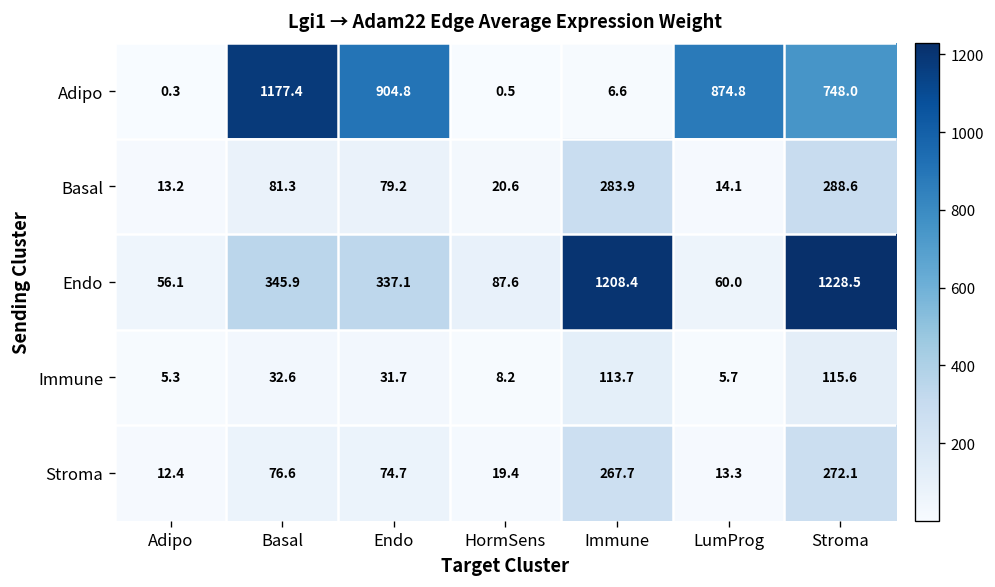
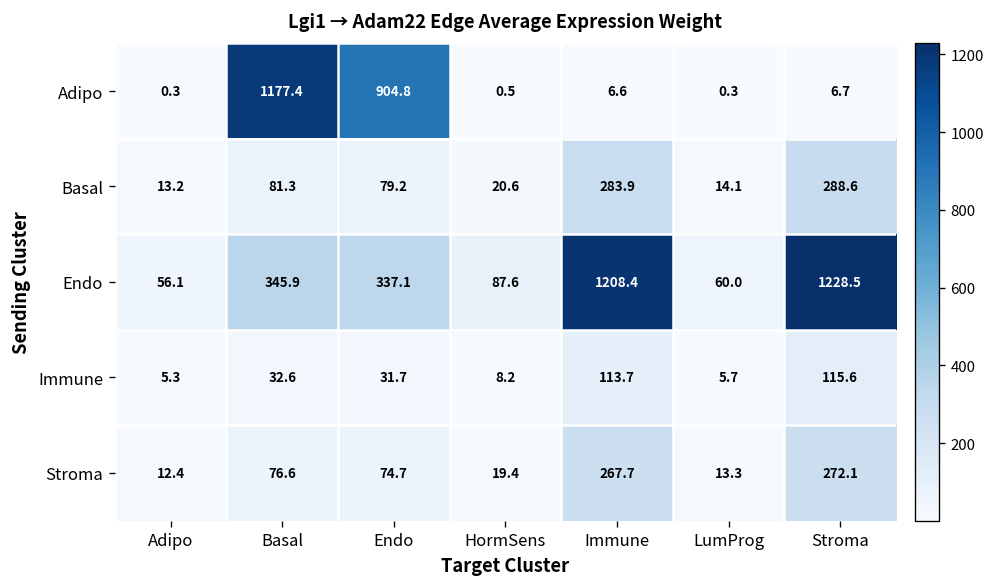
Adipo, LumProg: 874.8 -> 0.3
Adipo, Stroma: 748.0 -> 6.7
